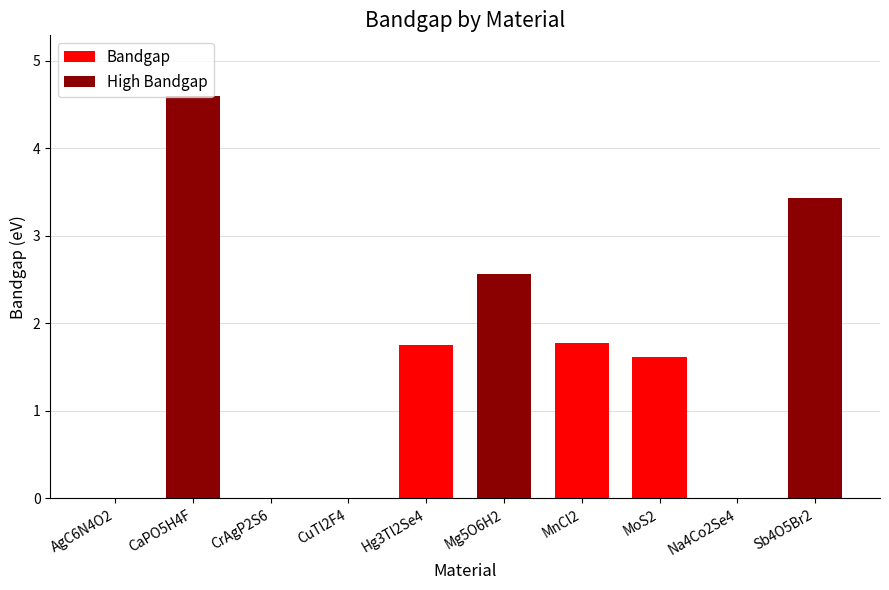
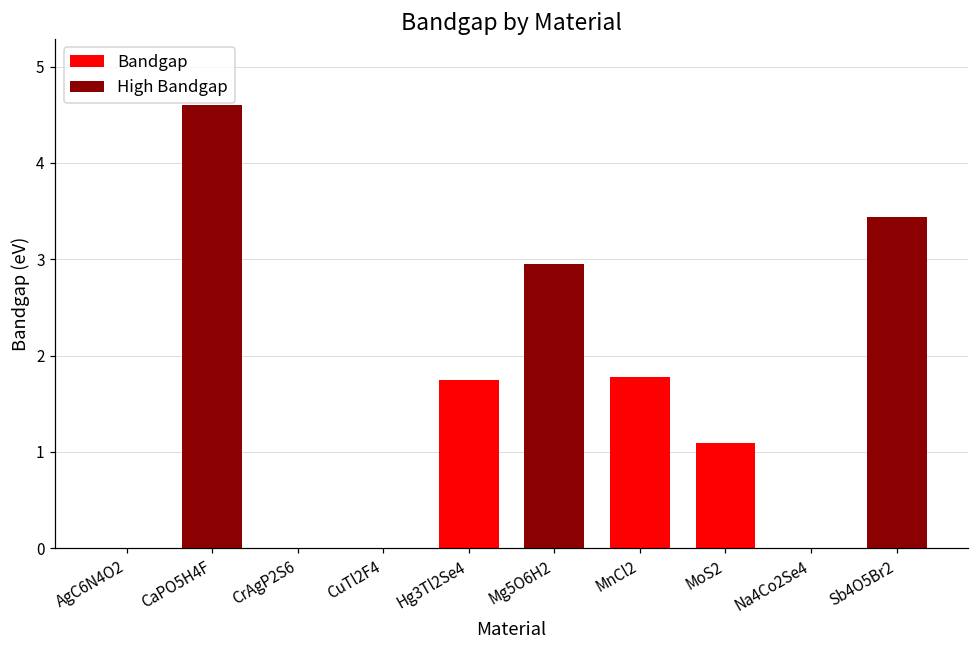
Mg5O6H2: 2.6 -> 2.9
MoS2: 1.6 -> 1.1
